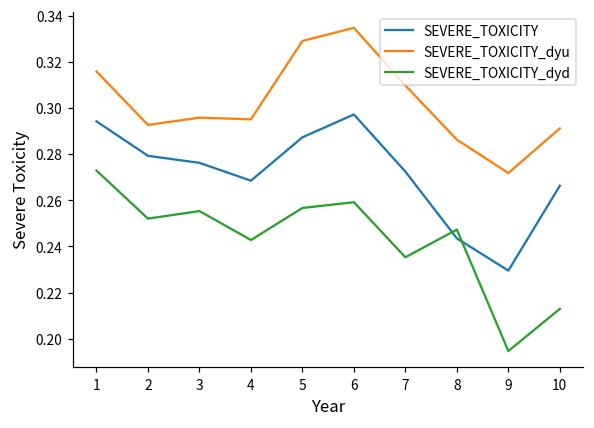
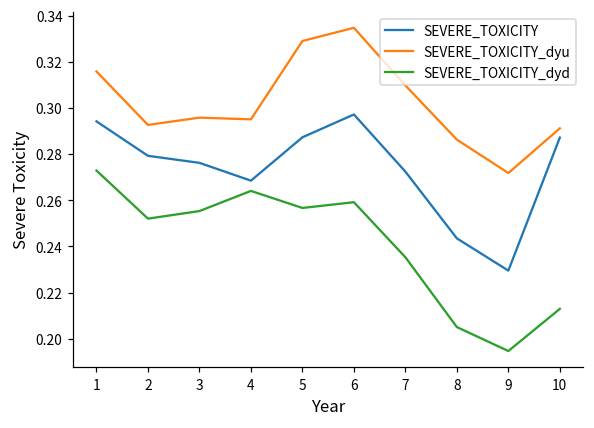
SEVERE_TOXICITY_dyd, 4: 0.243 -> 0.264
SEVERE_TOXICITY_dyd, 8: 0.247 -> 0.205
SEVERE_TOXICITY, 10: 0.266 -> 0.287
